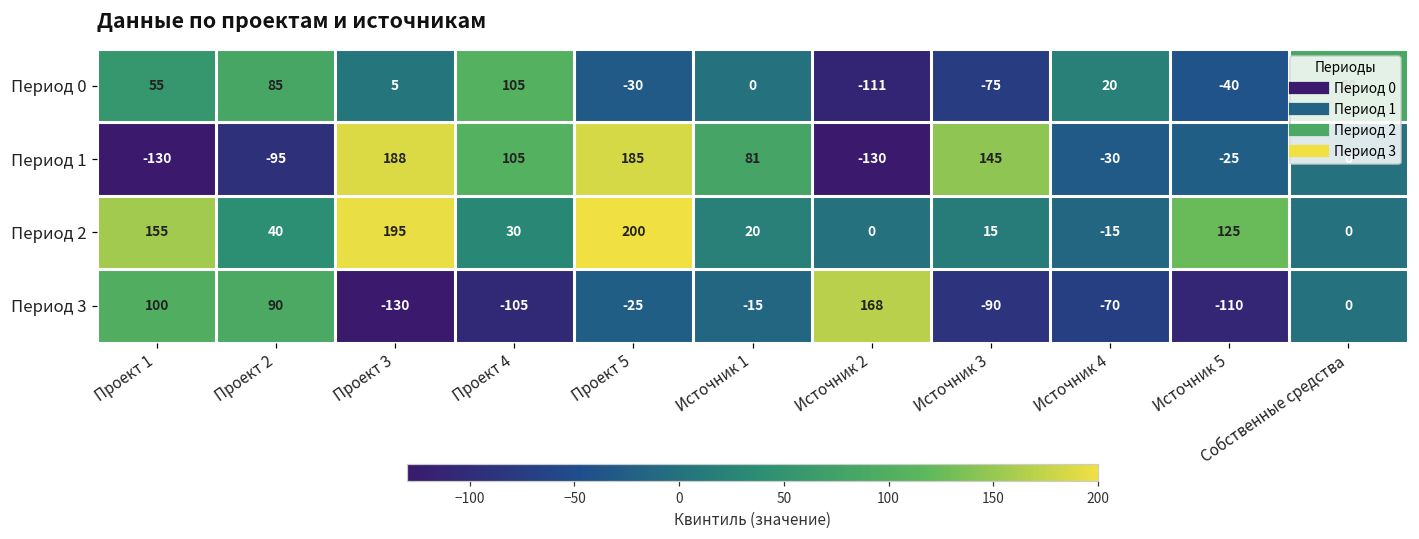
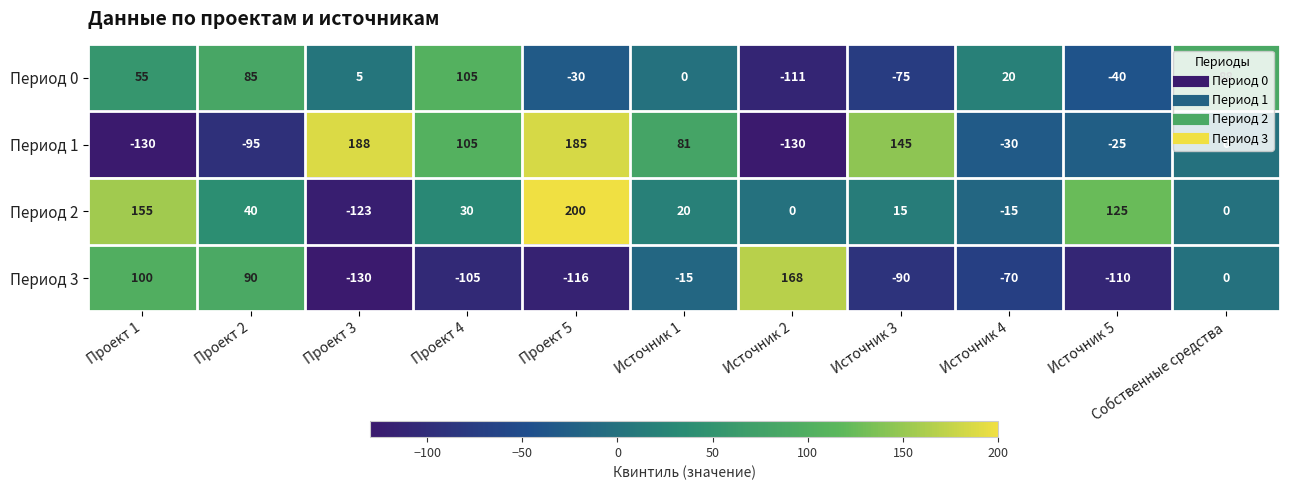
Период 2, Проект 3: 195 -> -123
Период 3, Проект 5: -25 -> -116
